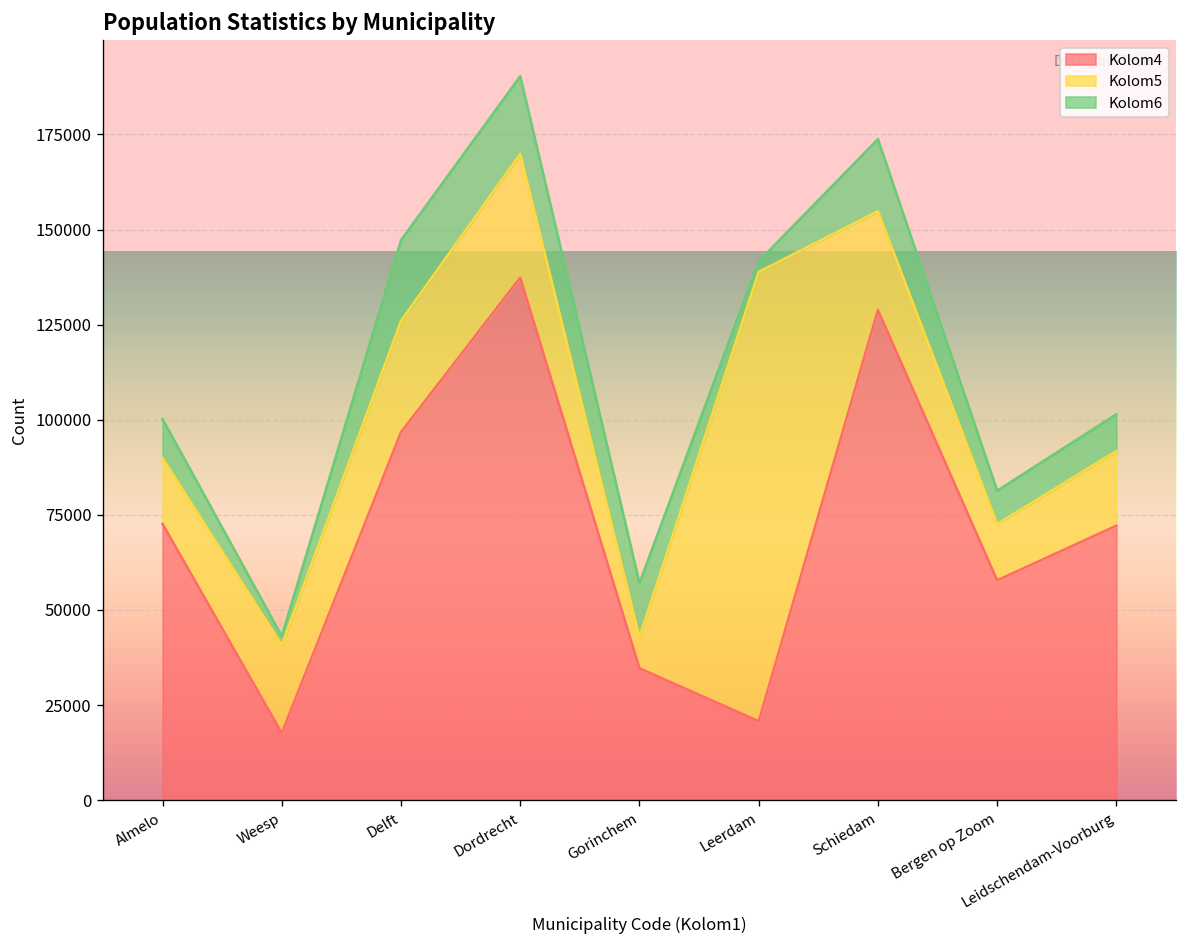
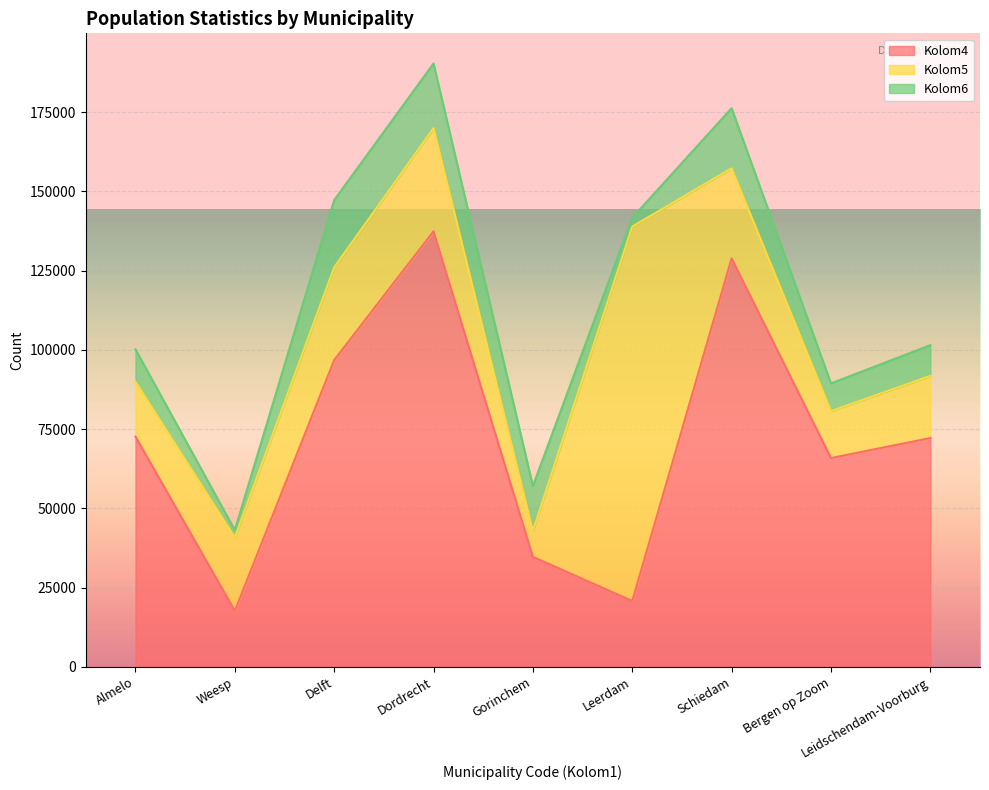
Kolom5, Schiedam: 26000 -> 28000
Kolom4, Bergen op Zoom: 58000 -> 66000
